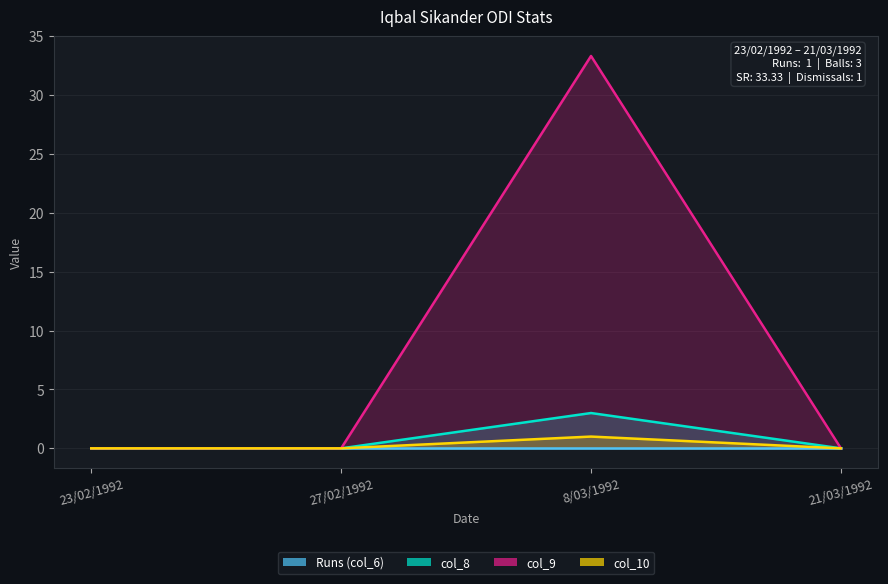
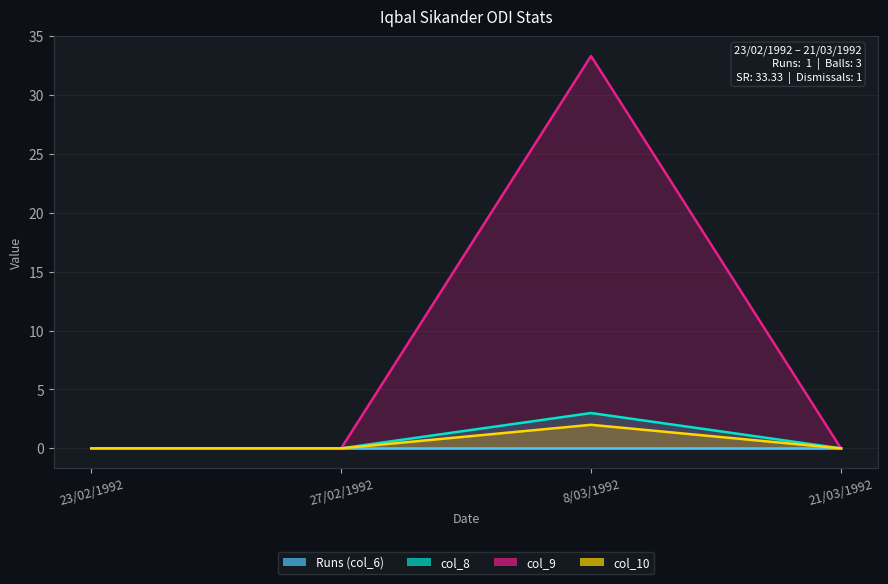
col_10, 8/03/1992: 1 -> 2
